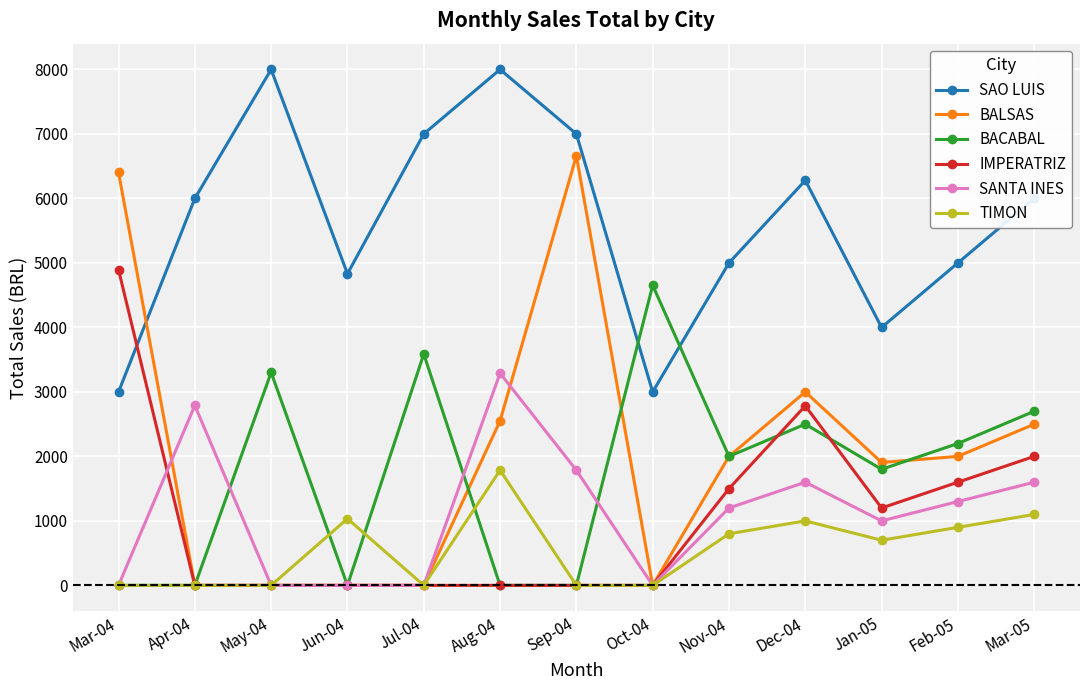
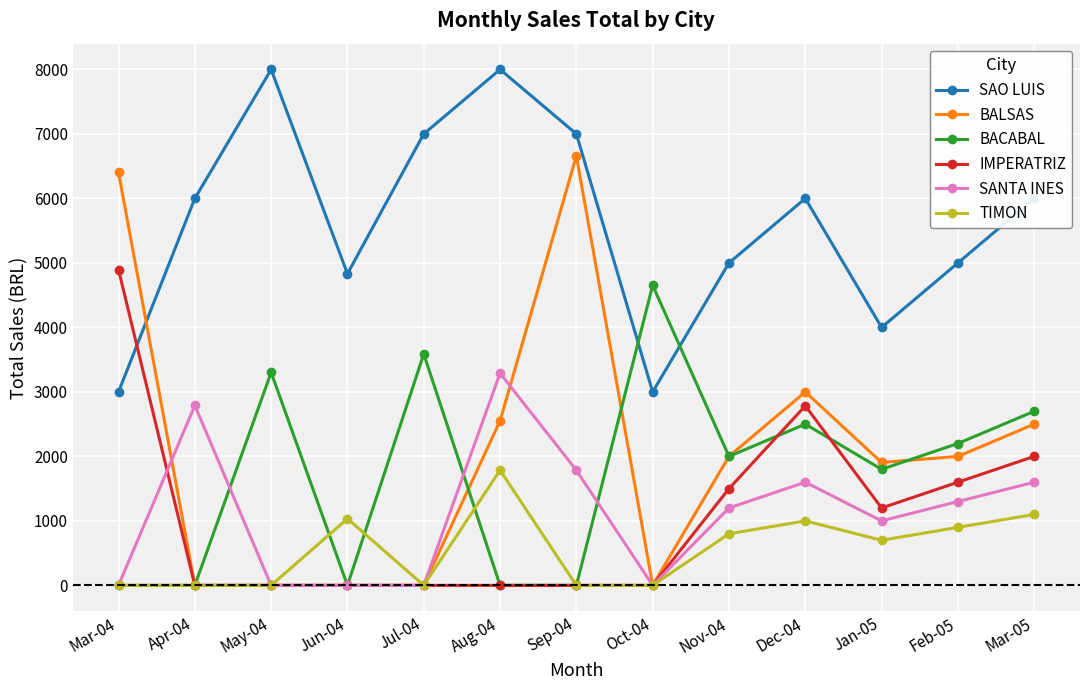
SAO LUIS, Dec-04: 6300 -> 6000
